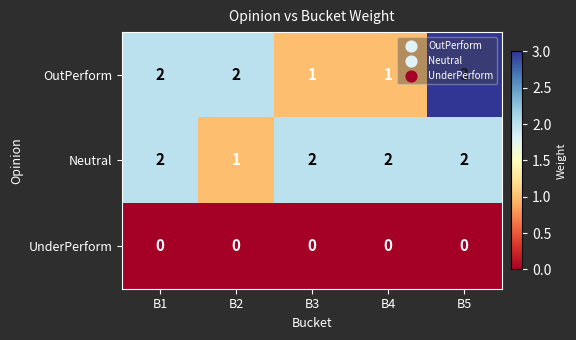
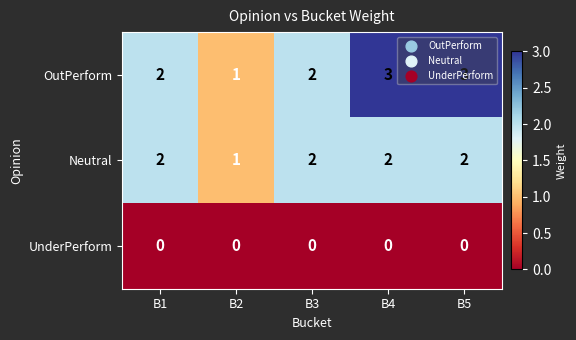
OutPerform, B2: 2 -> 1
OutPerform, B3: 1 -> 2
OutPerform, B4: 1 -> 3
